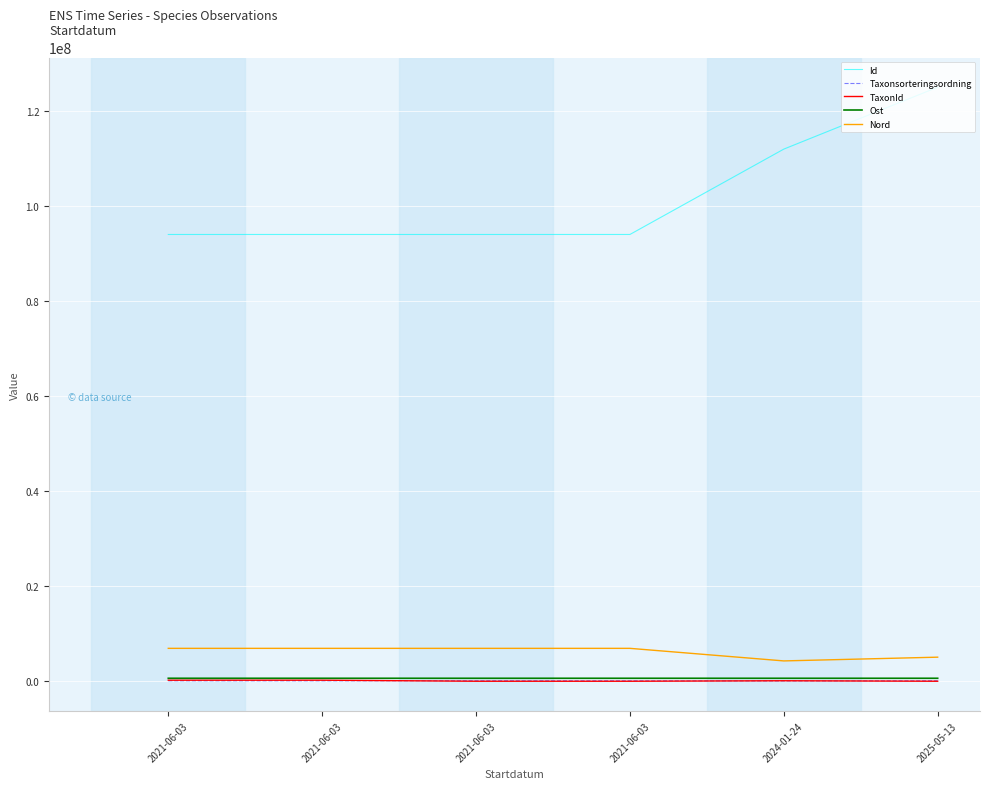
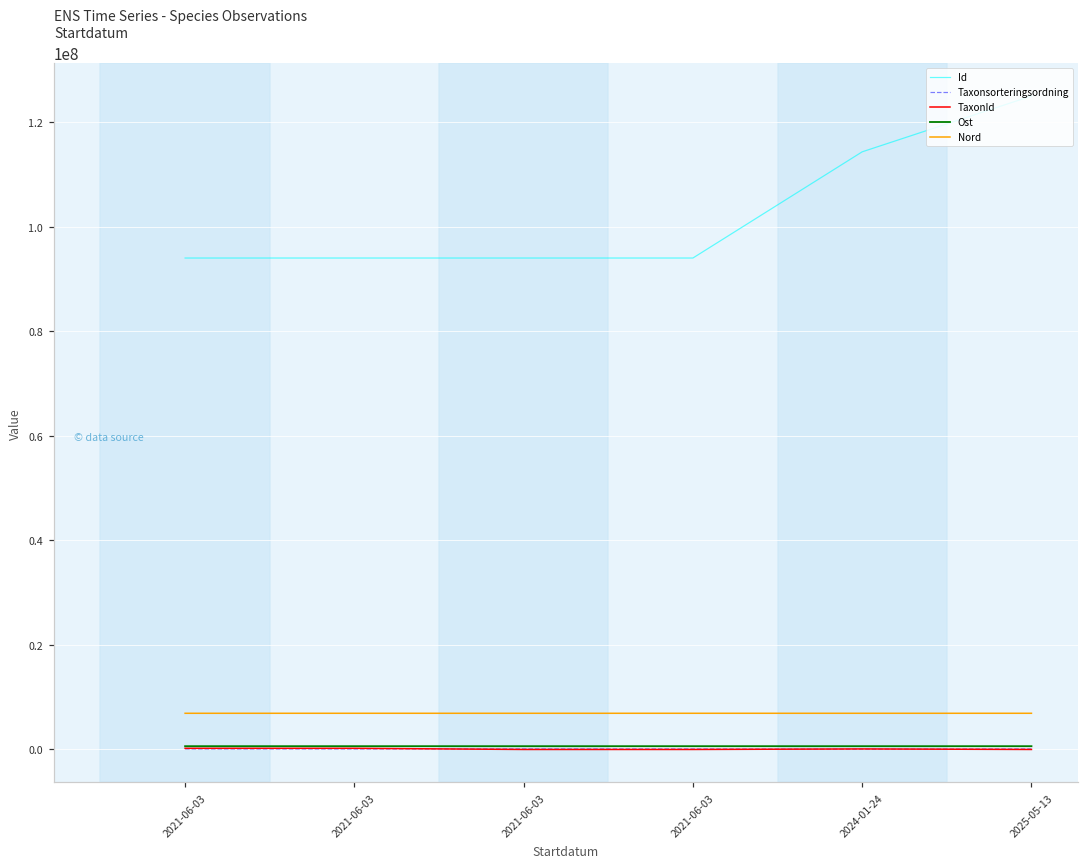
Id, 2024-01-24: 112000000 -> 114000000
Nord, 2024-01-24: 4000000 -> 7000000
Nord, 2025-05-13: 5000000 -> 7000000
